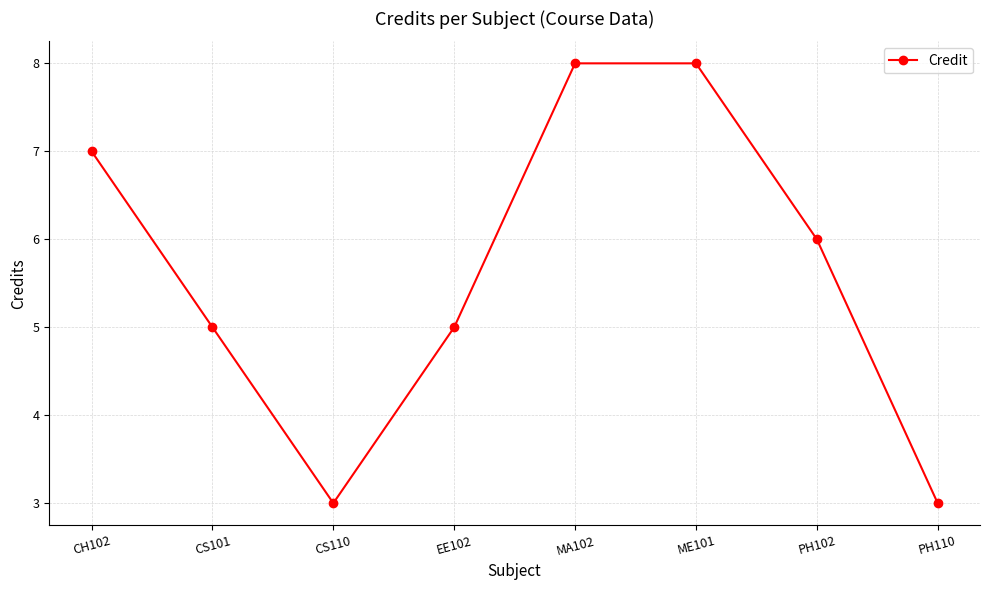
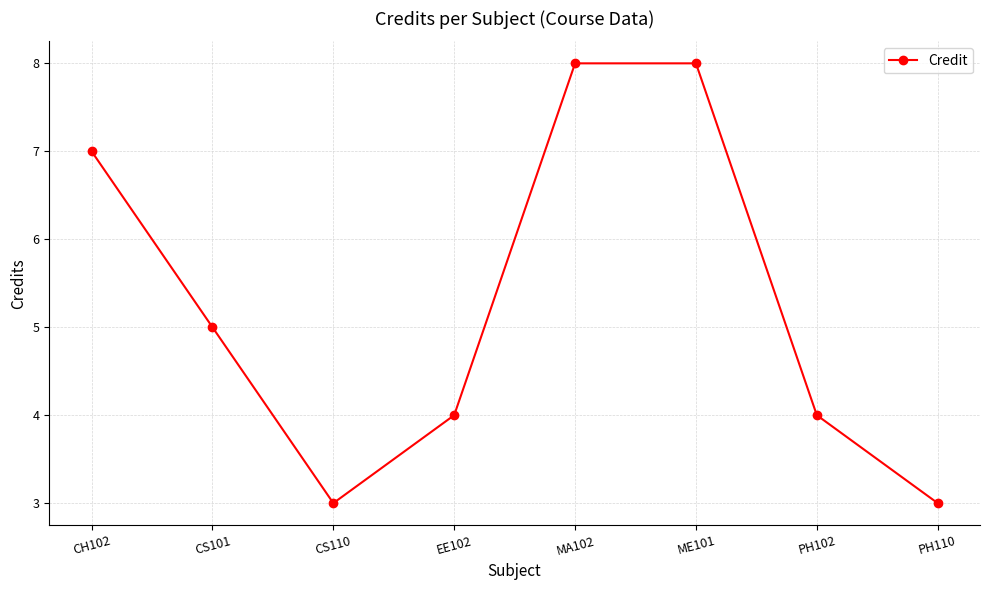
EE102: 5 -> 4
PH102: 6 -> 4
